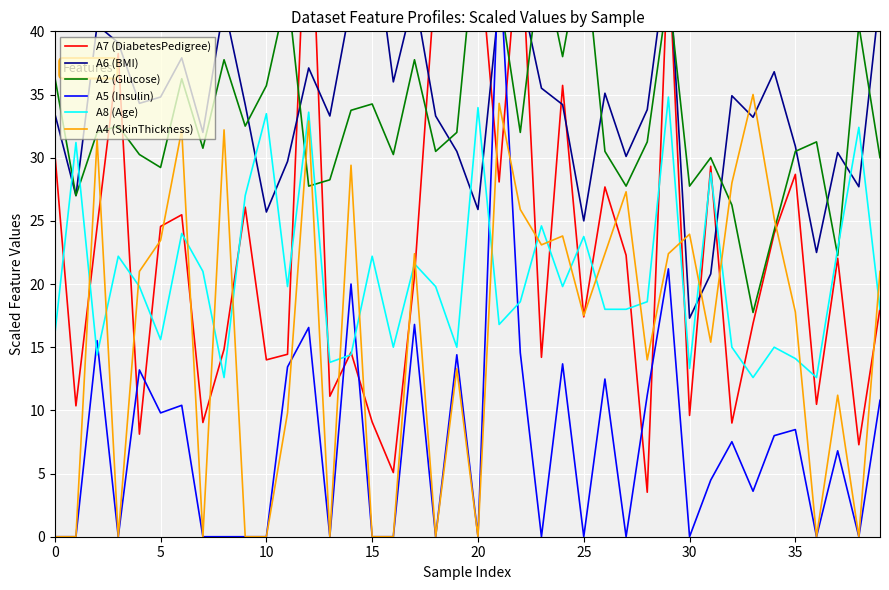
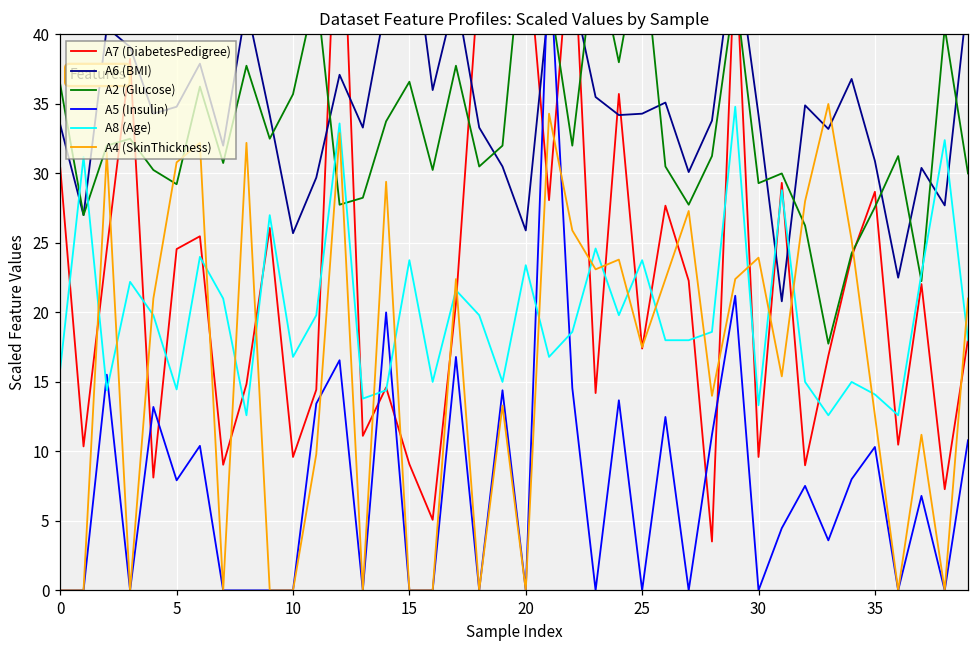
A5 (Insulin), 5: 9.8 -> 7.9
A8 (Age), 5: 15.6 -> 14.5
A4 (SkinThickness), 5: 23.5 -> 30.8
A7 (DiabetesPedigree), 10: 14.0 -> 9.6
A8 (Age), 10: 33.5 -> 16.8
A2 (Glucose), 15: 34.3 -> 36.6
A8 (Age), 15: 22.2 -> 23.8
A8 (Age), 20: 34.0 -> 23.4
A6 (BMI), 25: 25.0 -> 34.3
A6 (BMI), 30: 17.3 -> 34.2
A2 (Glucose), 30: 27.8 -> 29.3
A2 (Glucose), 35: 30.5 -> 27.6
A5 (Insulin), 35: 8.5 -> 10.3
A4 (SkinThickness), 35: 17.8 -> 12.6
